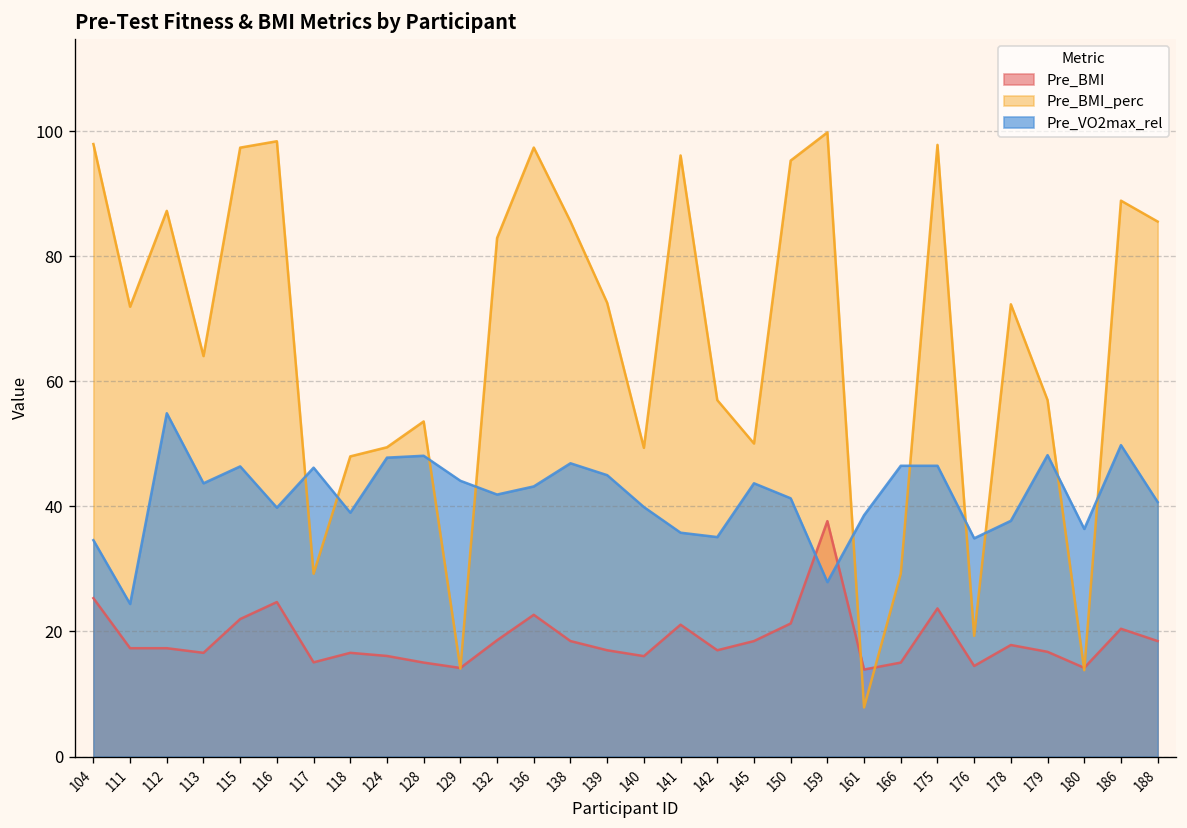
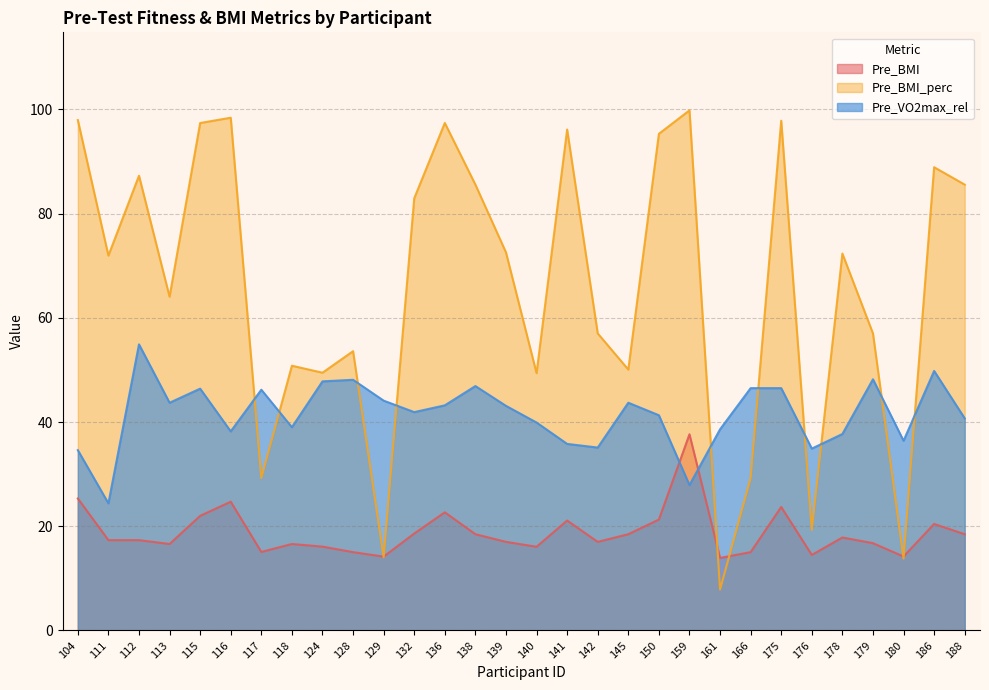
Pre_VO2max_rel, 116: 40 -> 38
Pre_BMI_perc, 118: 48 -> 51
Pre_VO2max_rel, 139: 45 -> 43
